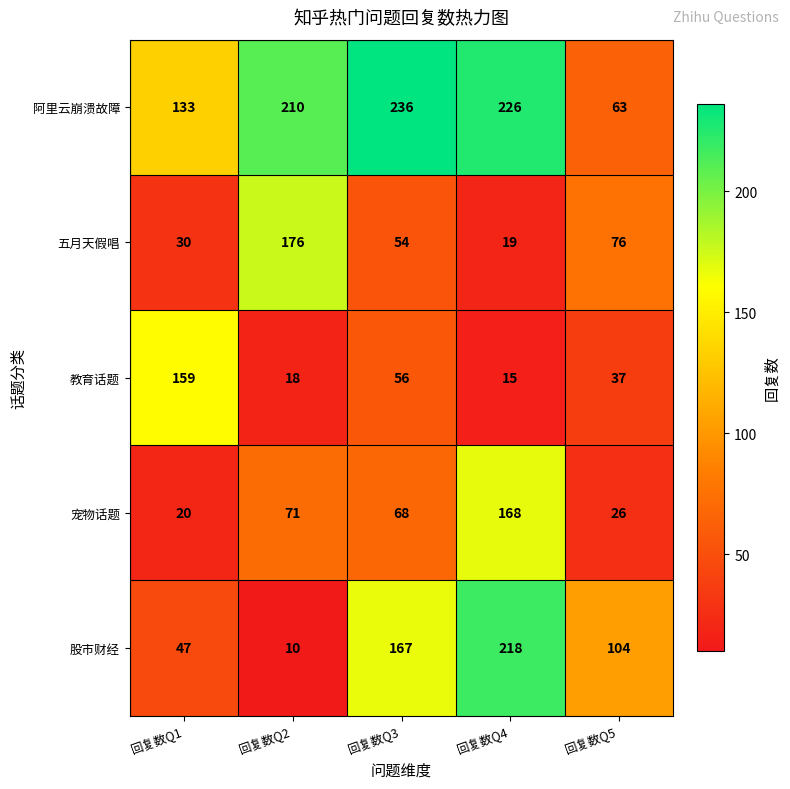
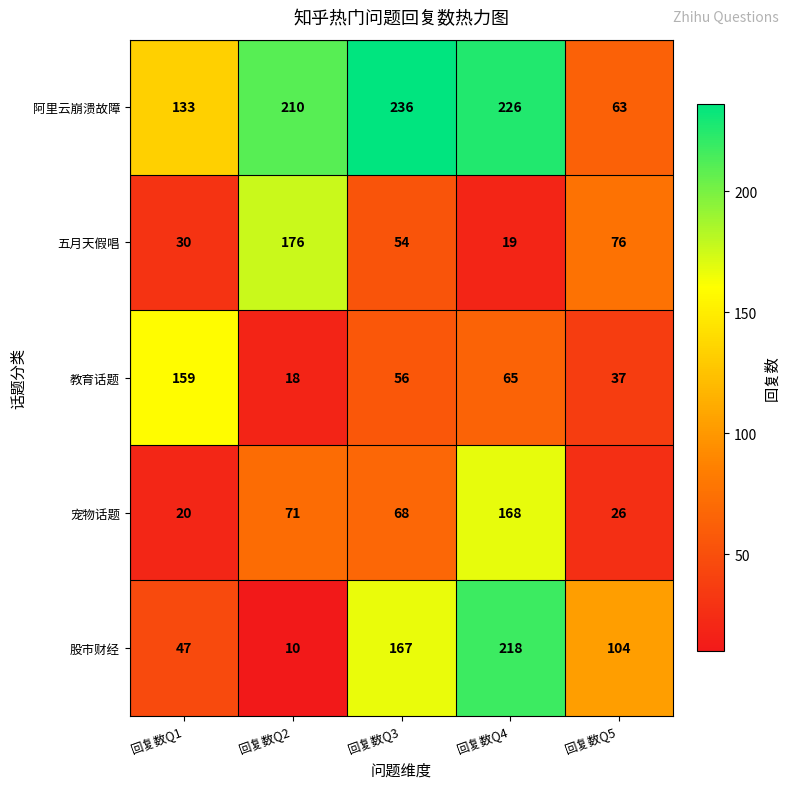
教育话题, 回复数Q4: 15 -> 65
